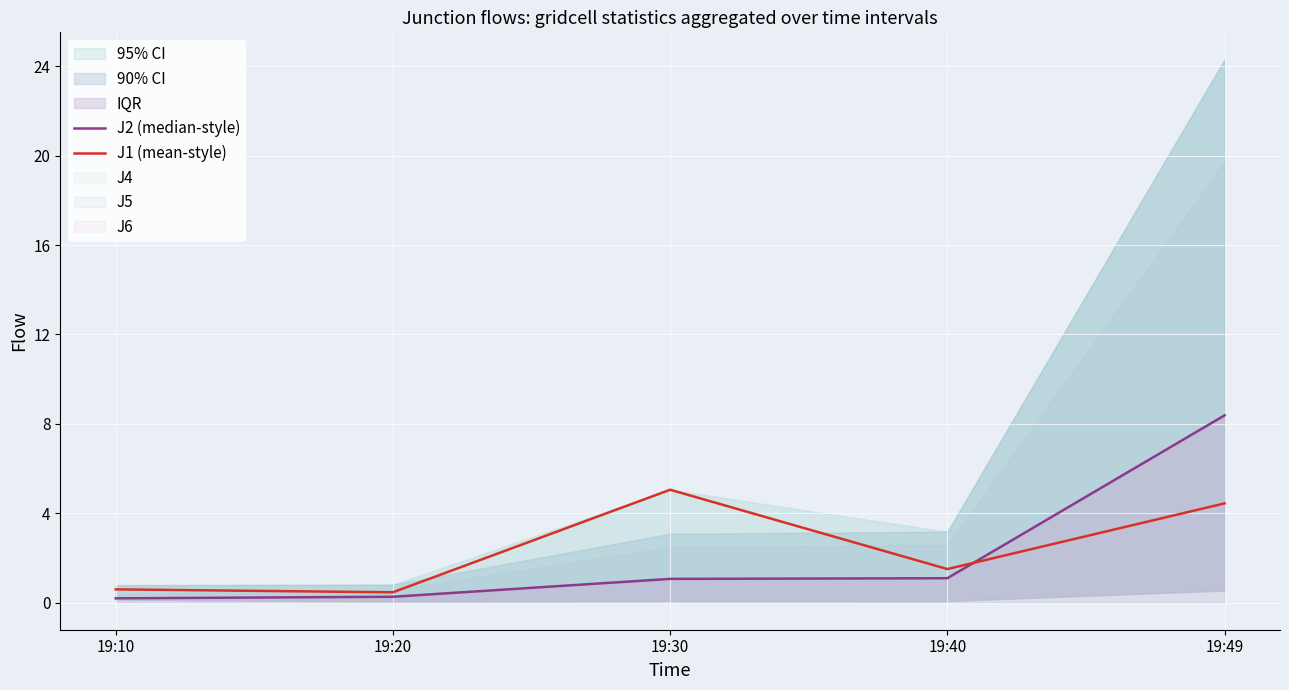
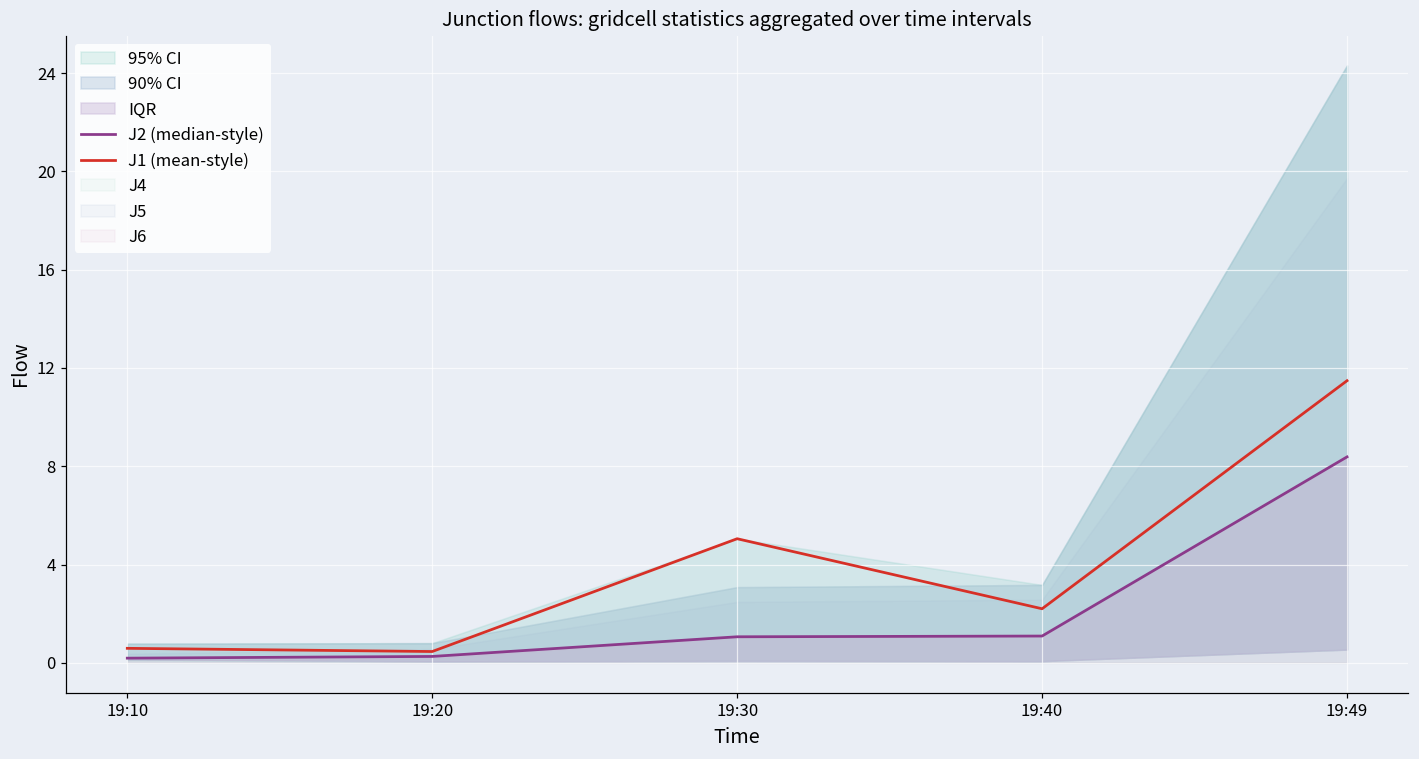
J1 (mean-style), 19:40: 1.5 -> 2.2
J1 (mean-style), 19:49: 4.4 -> 11.5
